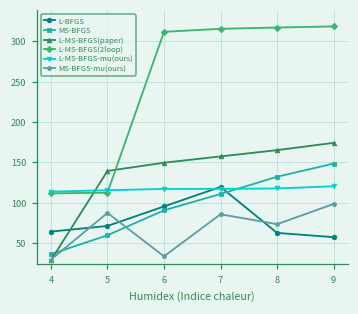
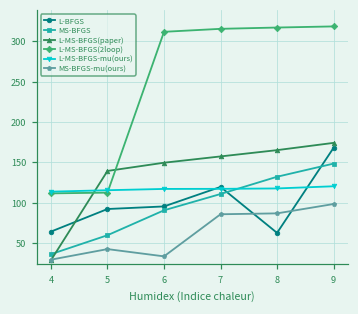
L-BFGS, 5: 70 -> 90
MS-BFGS-mu(ours), 5: 90 -> 40
MS-BFGS-mu(ours), 8: 70 -> 90
L-BFGS, 9: 60 -> 170
